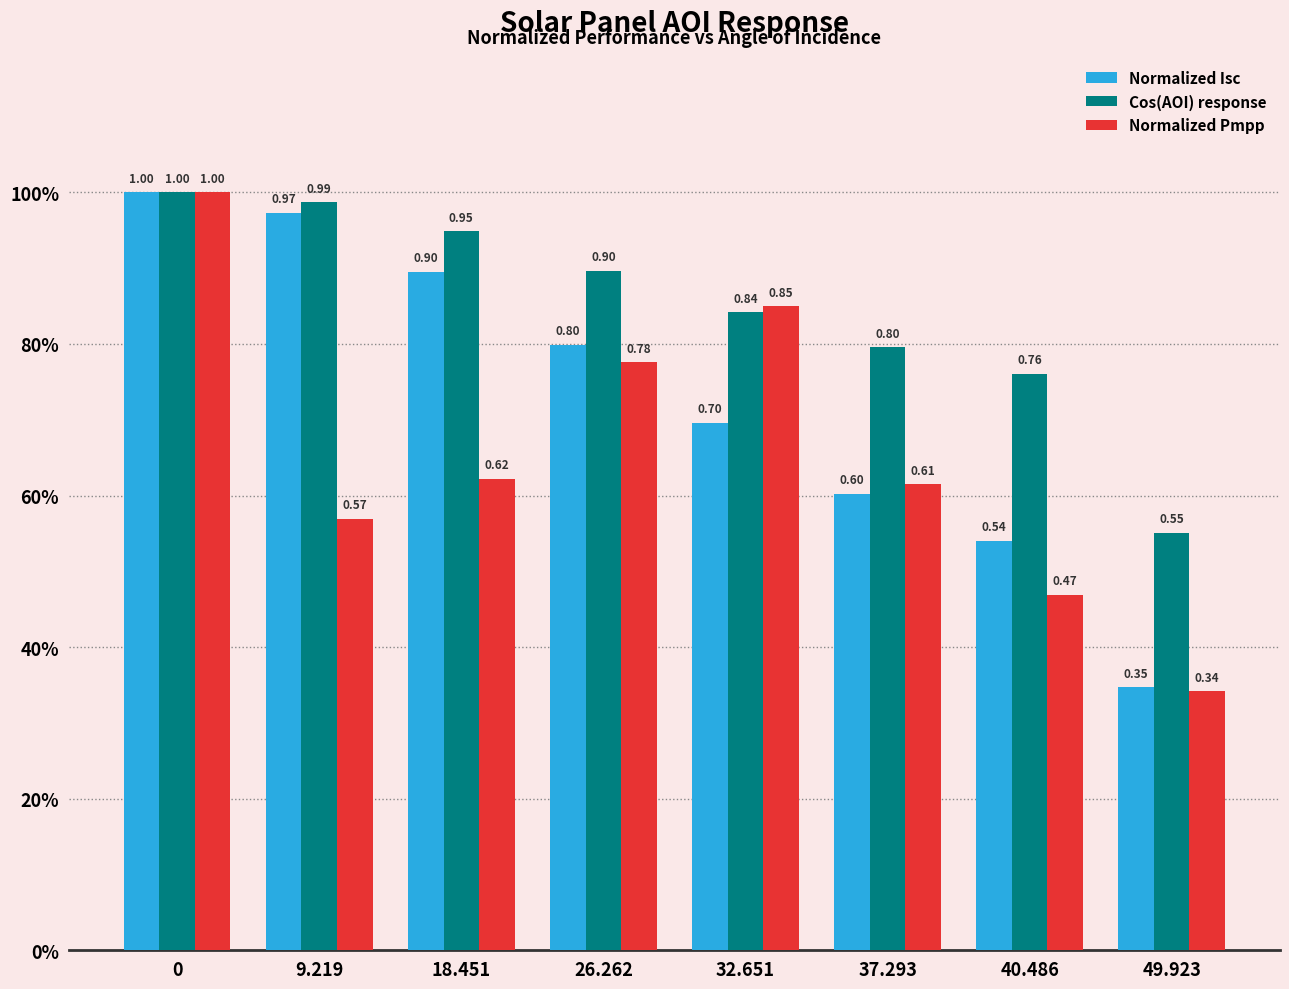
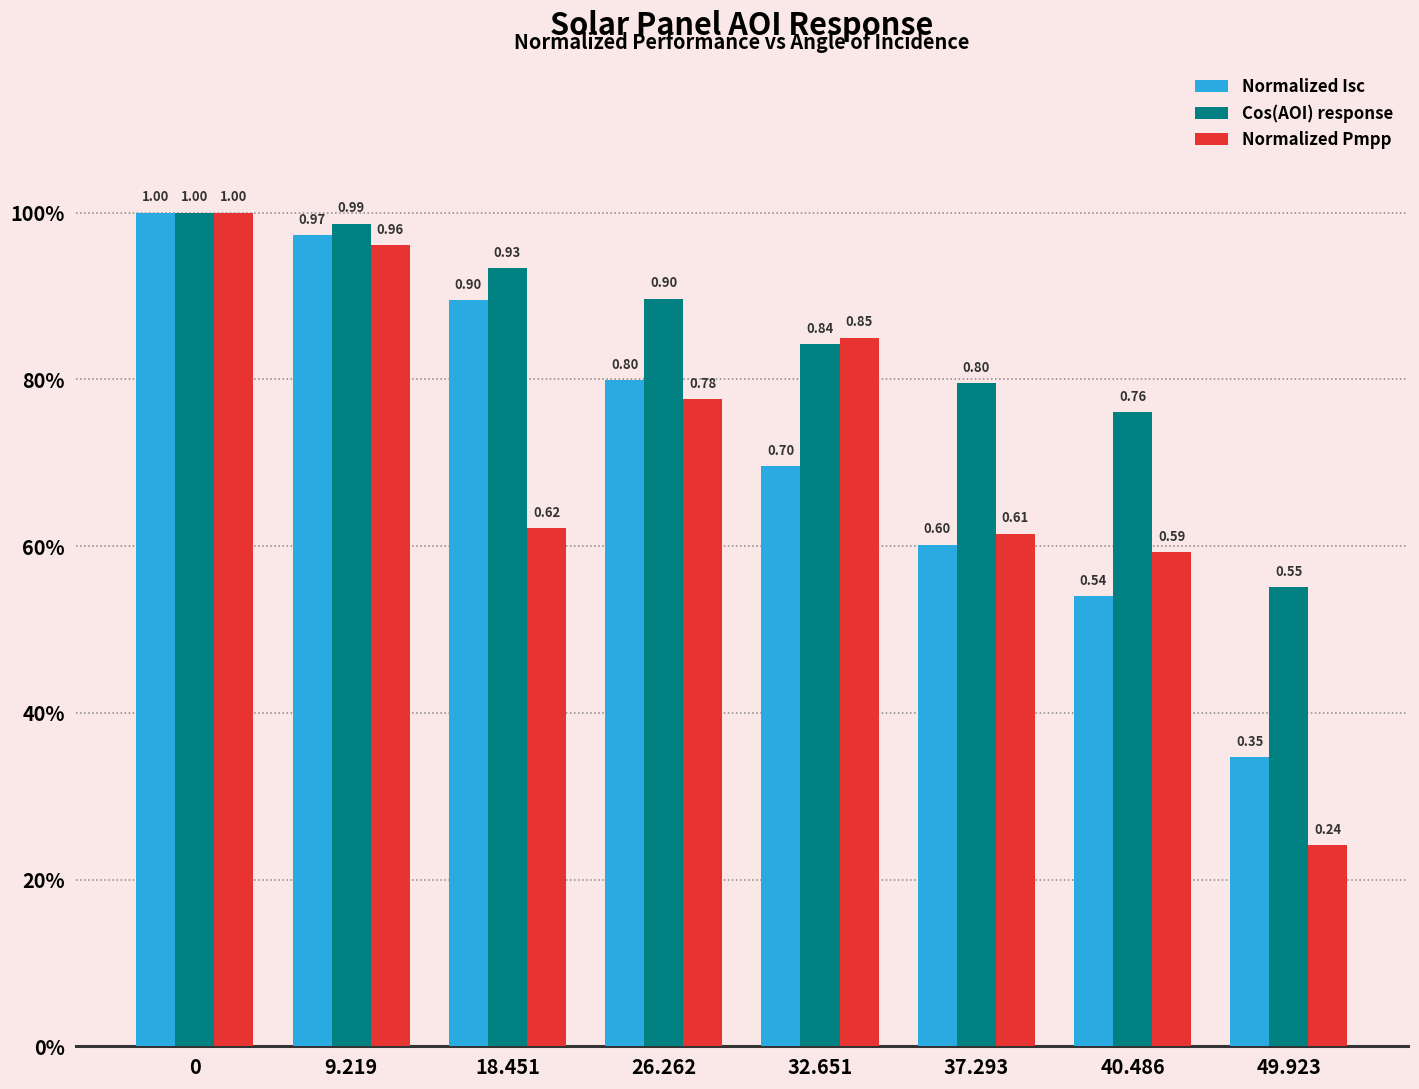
Normalized Pmpp, 9.219: 0.57 -> 0.96
Cos(AOI) response, 18.451: 0.95 -> 0.93
Normalized Pmpp, 40.486: 0.47 -> 0.59
Normalized Pmpp, 49.923: 0.34 -> 0.24
